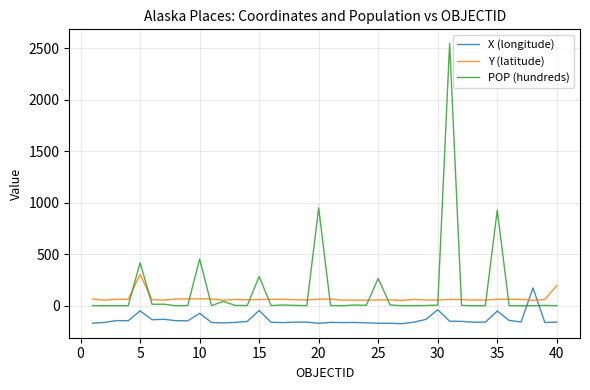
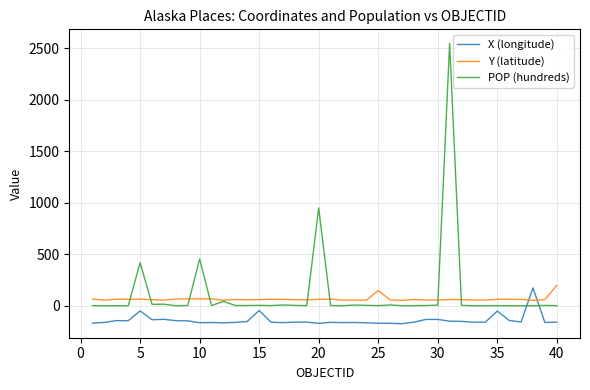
Y (latitude), 5: 310 -> 60
X (longitude), 10: -70 -> -160
POP (hundreds), 15: 290 -> 0
Y (latitude), 25: 60 -> 150
POP (hundreds), 25: 270 -> 0
X (longitude), 30: -40 -> -130
POP (hundreds), 35: 930 -> 0
